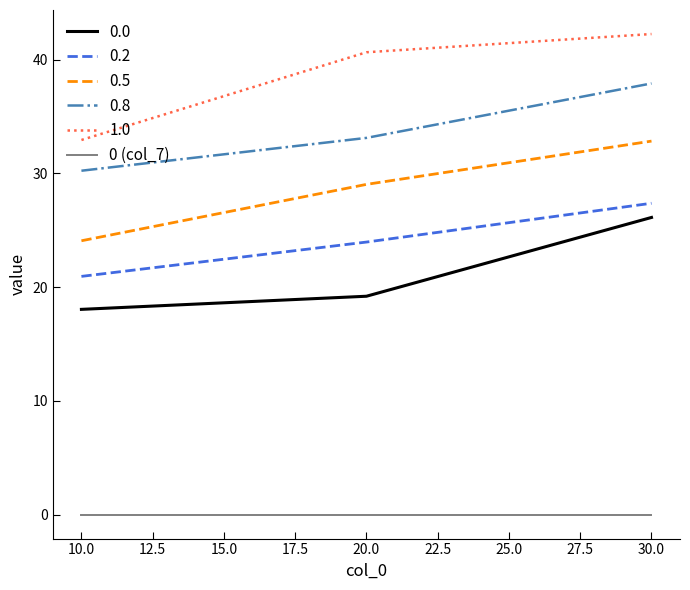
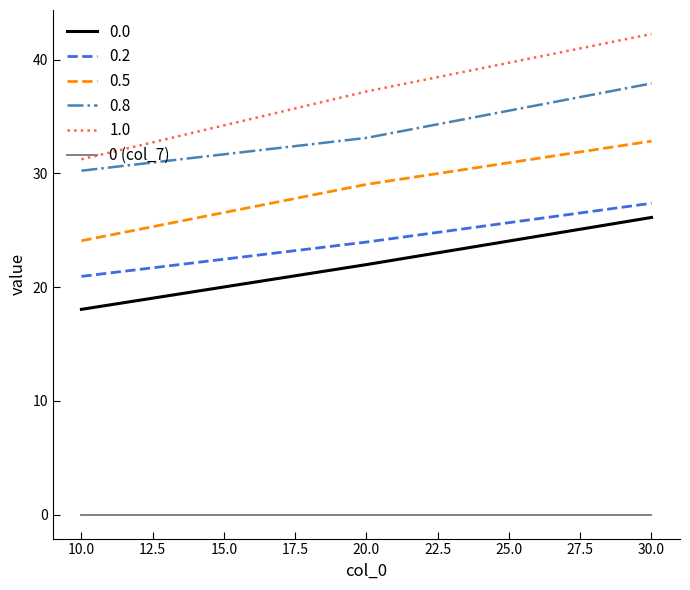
1.0, 10.0: 32.9 -> 31.2
0.0, 20.0: 19.2 -> 22.0
1.0, 20.0: 40.7 -> 37.2
